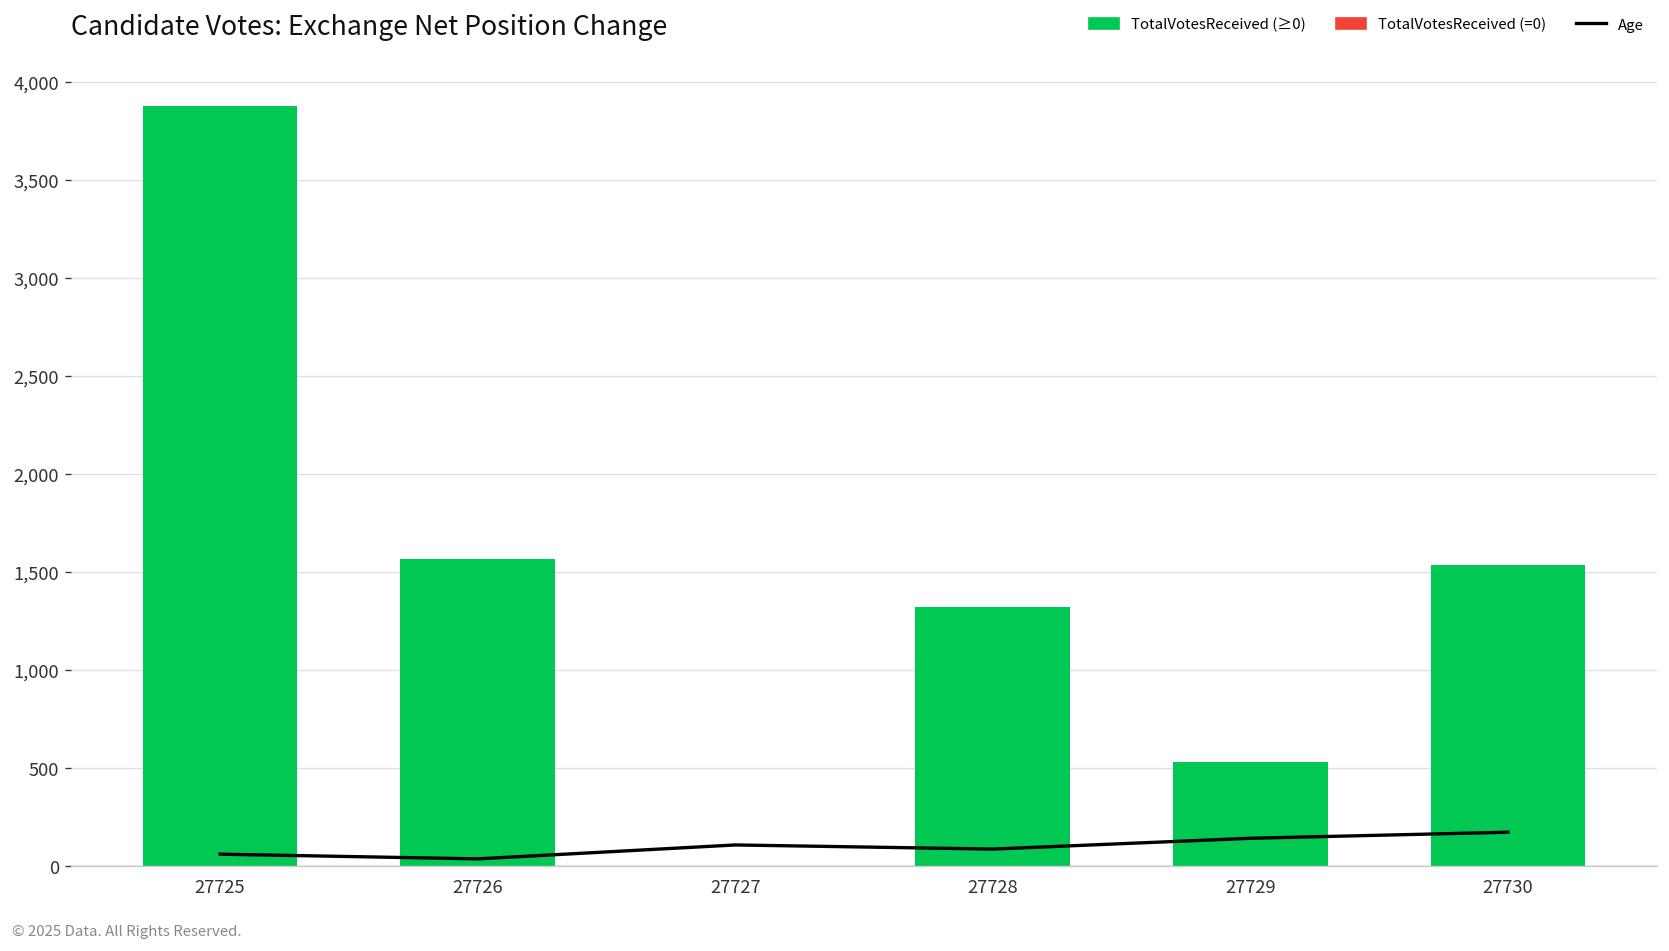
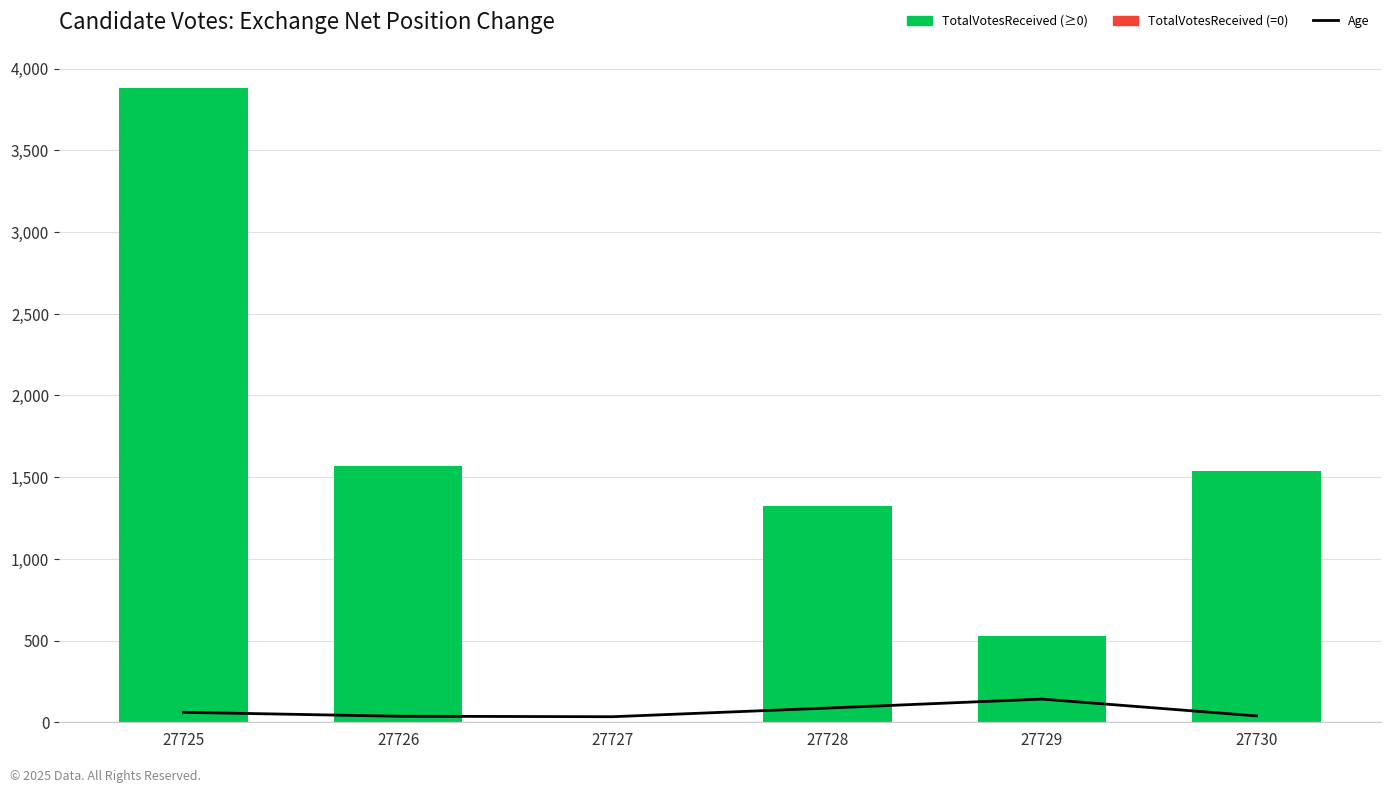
Age, 27727: 110 -> 30
Age, 27730: 170 -> 40
